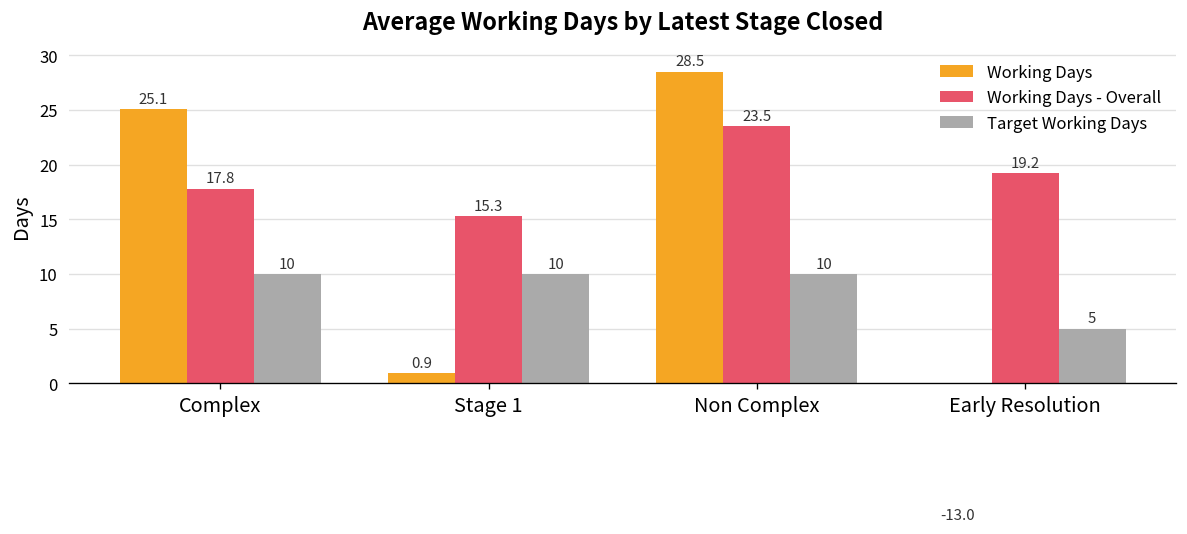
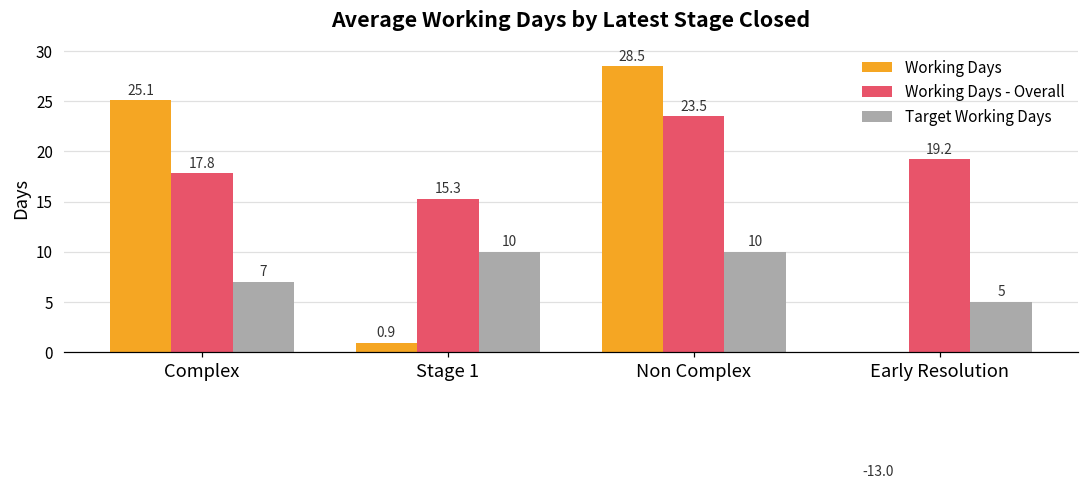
Target Working Days, Complex: 10 -> 7
